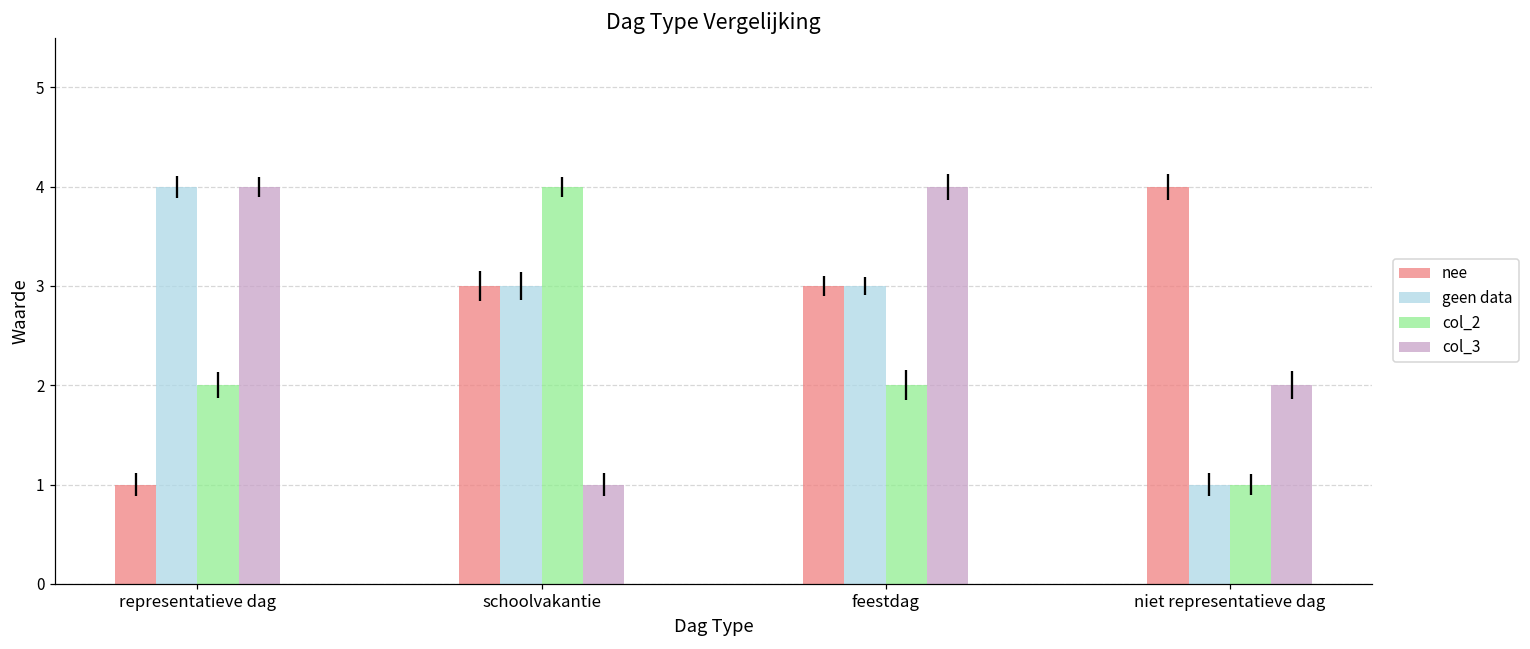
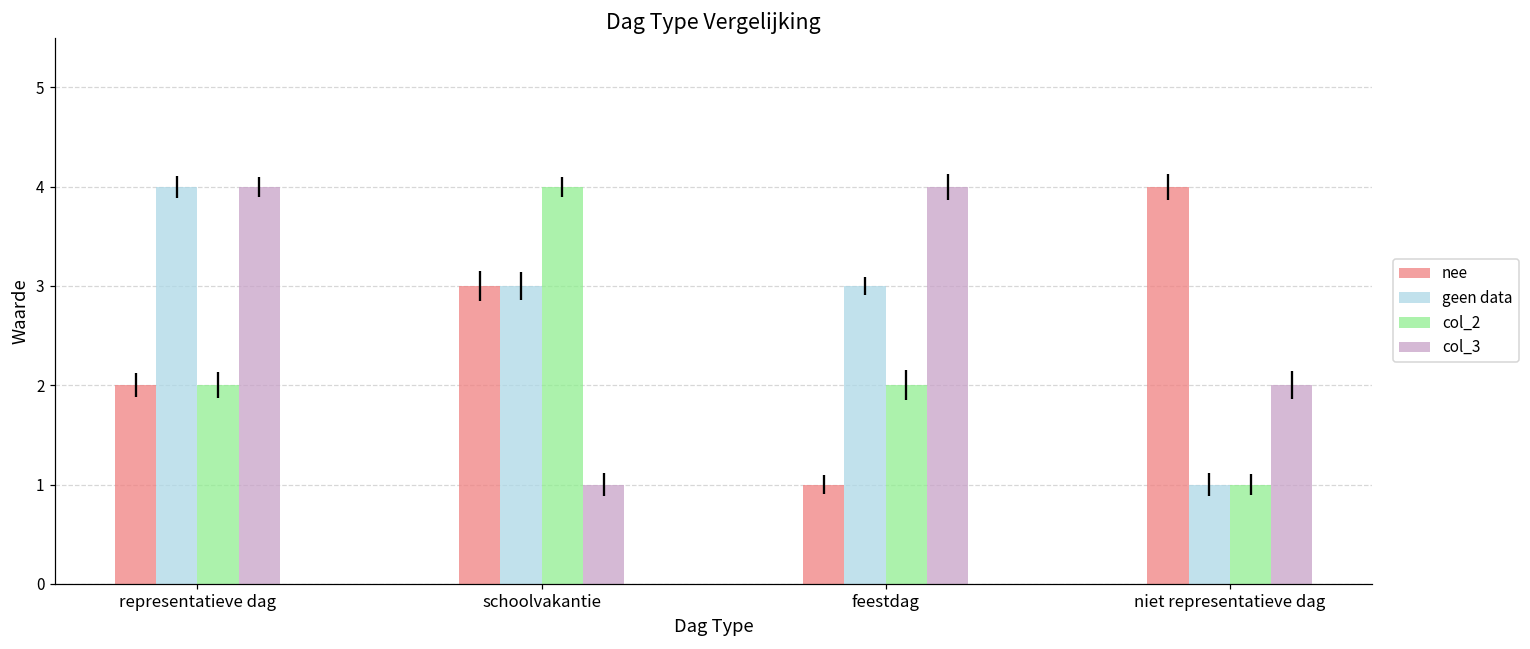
nee, representatieve dag: 1 -> 2
nee, feestdag: 3 -> 1
